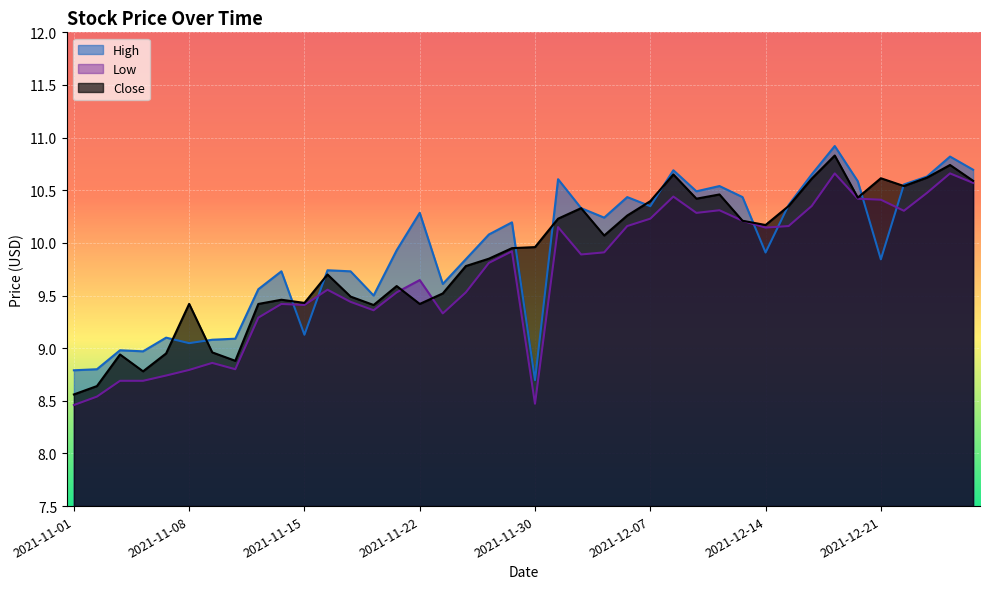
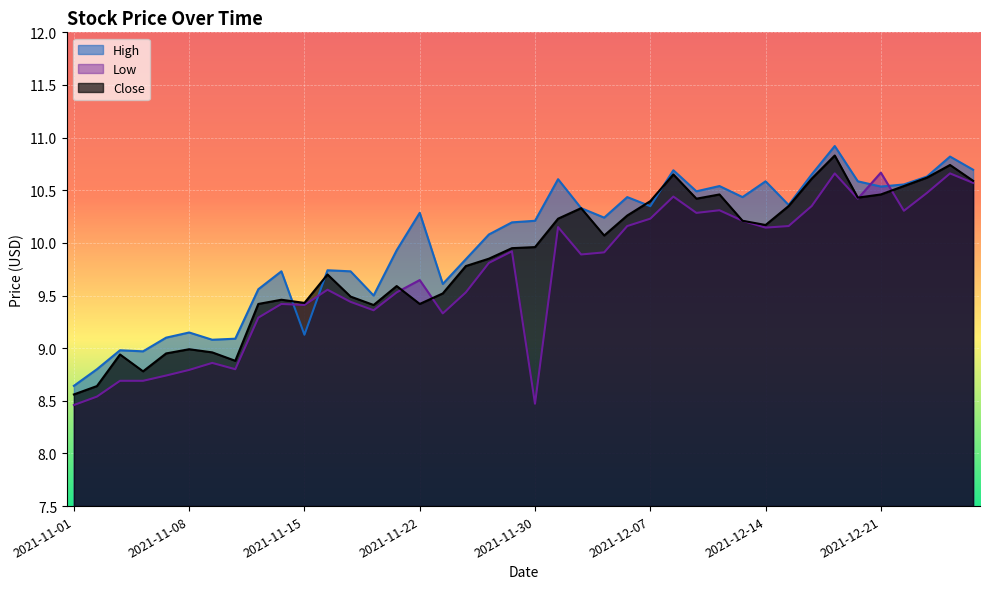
High, 2021-11-01: 8.79 -> 8.64
High, 2021-11-08: 9.05 -> 9.15
Close, 2021-11-08: 9.42 -> 8.99
High, 2021-11-30: 8.70 -> 10.21
High, 2021-12-14: 9.91 -> 10.59
High, 2021-12-21: 9.84 -> 10.53
Low, 2021-12-21: 10.41 -> 10.67
Close, 2021-12-21: 10.61 -> 10.46
